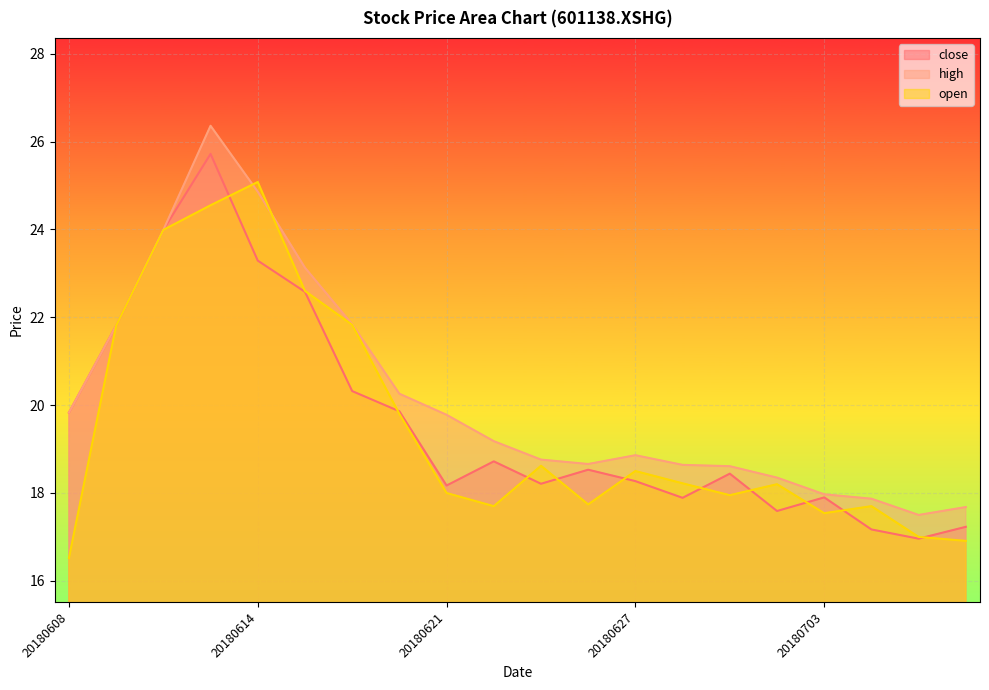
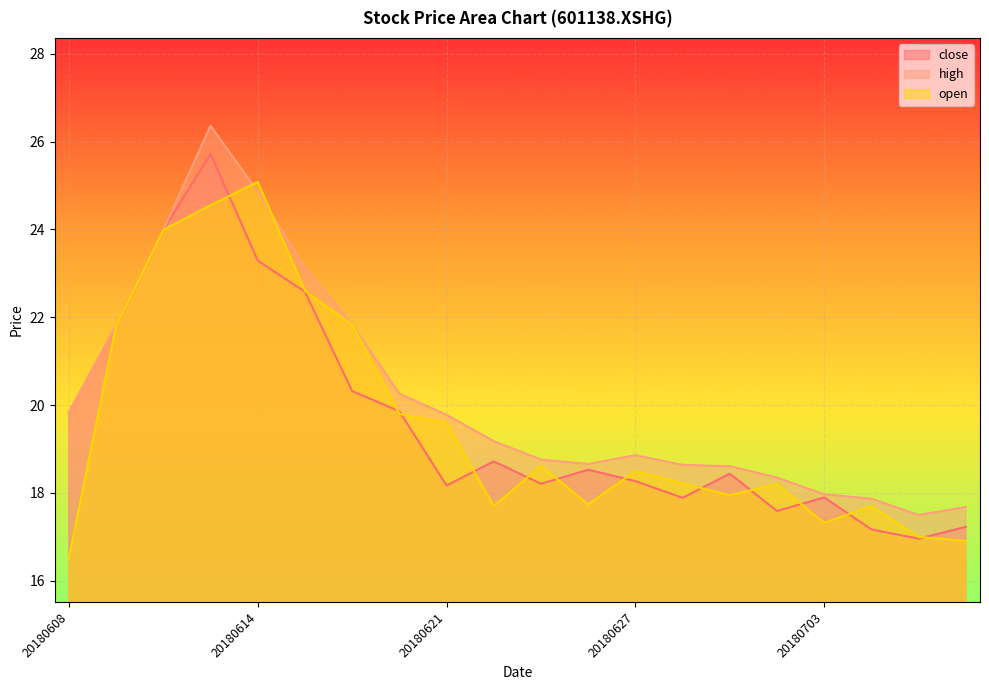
open, 20180621: 18.0 -> 19.6
open, 20180703: 17.5 -> 17.3
